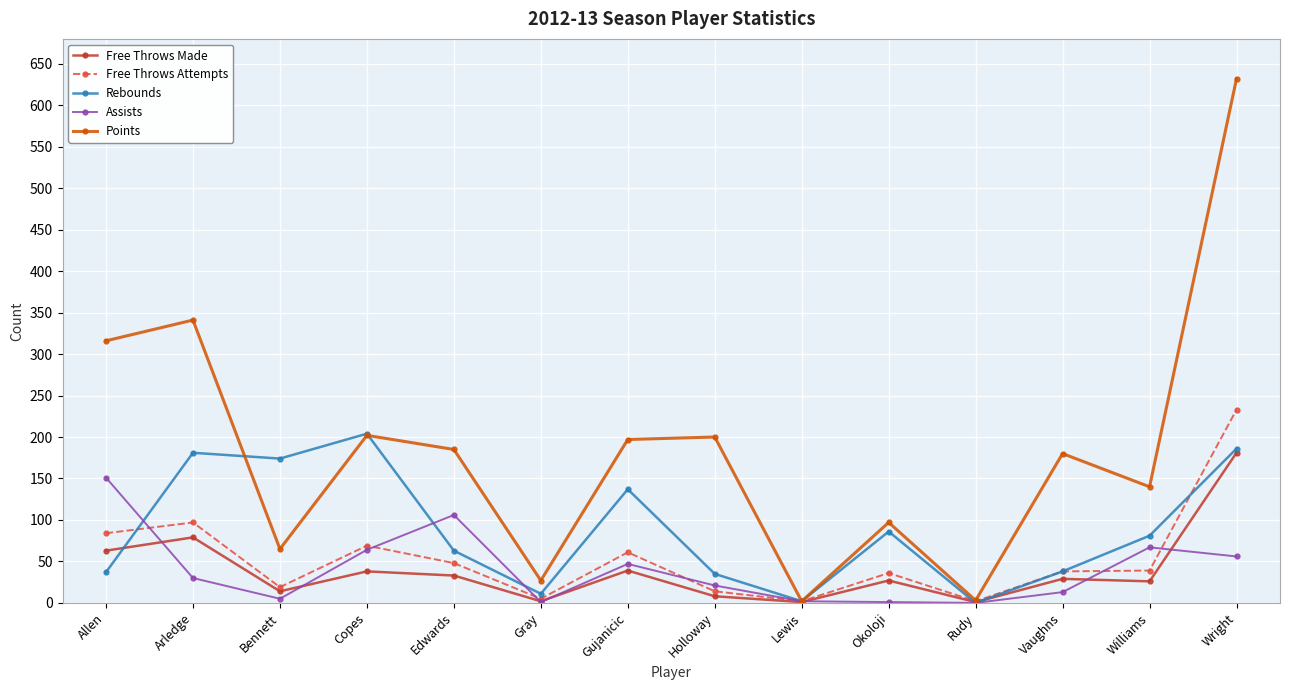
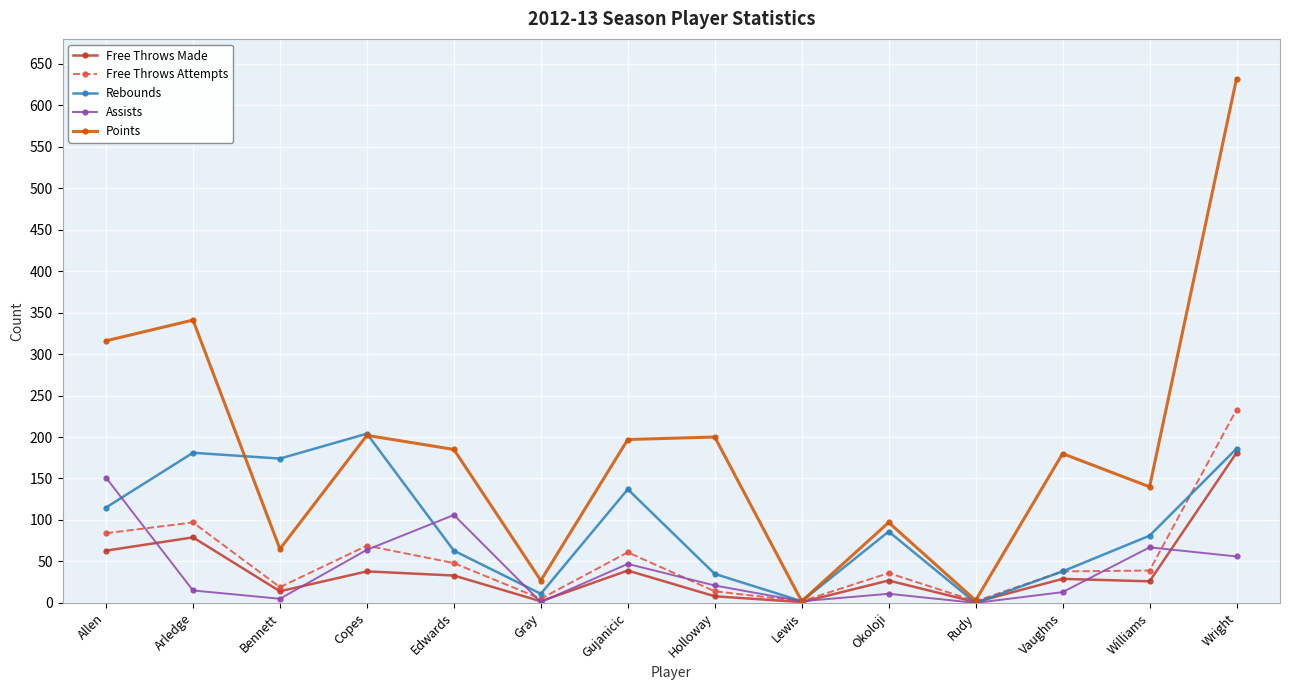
Rebounds, Allen: 40 -> 120
Assists, Arledge: 30 -> 20
Assists, Okoloji: 0 -> 10
